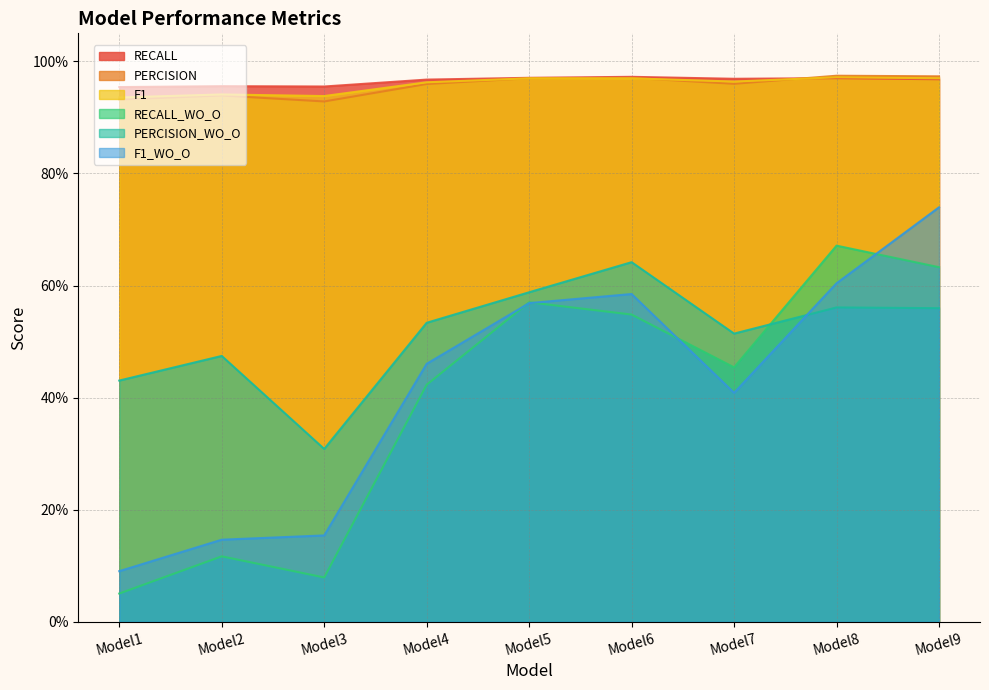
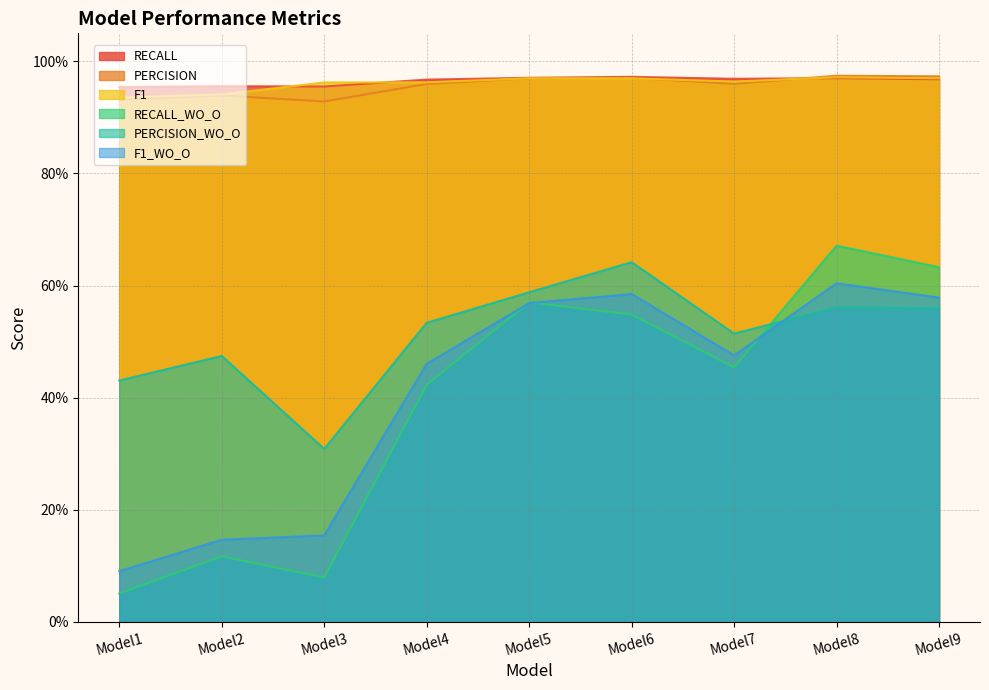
F1, Model3: 94% -> 96%
F1_WO_O, Model7: 41% -> 48%
F1_WO_O, Model9: 74% -> 58%
